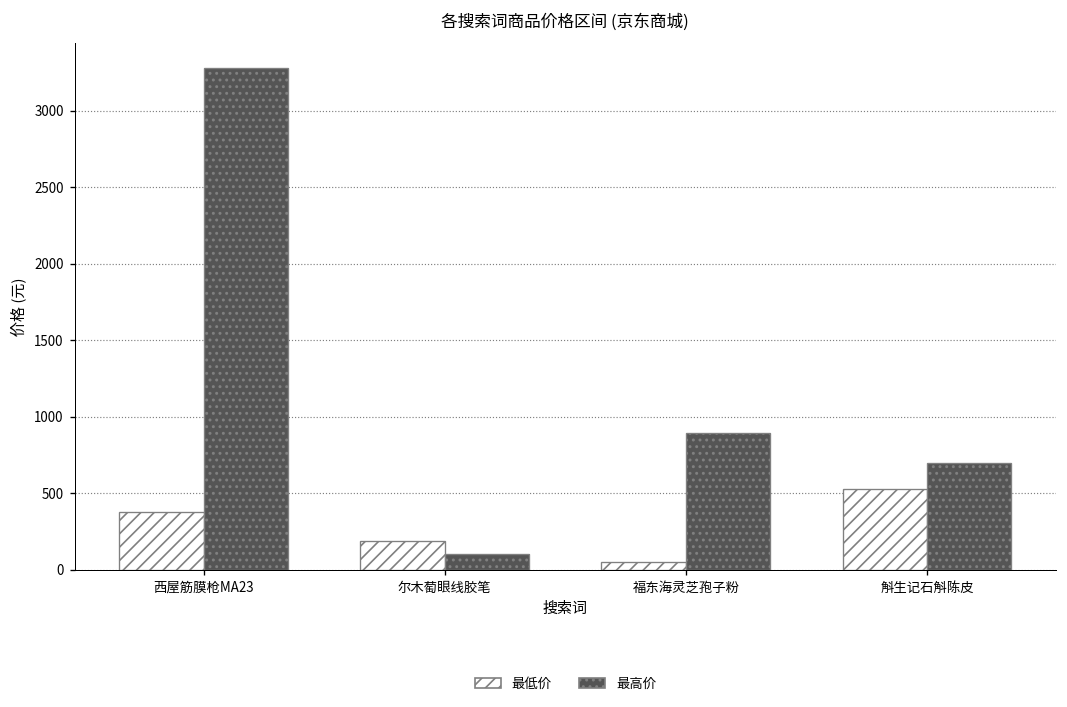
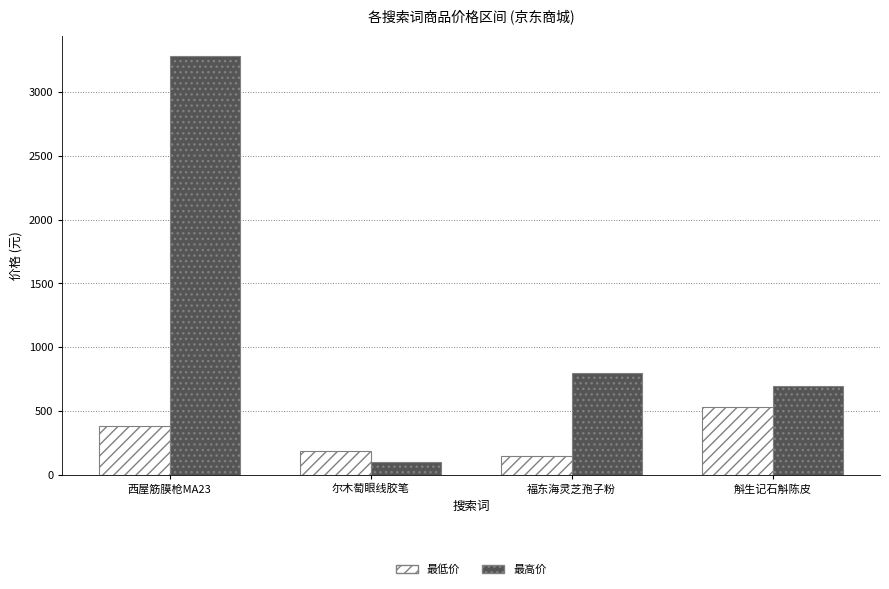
最低价, 福东海灵芝孢子粉: 50 -> 140
最高价, 福东海灵芝孢子粉: 890 -> 800
